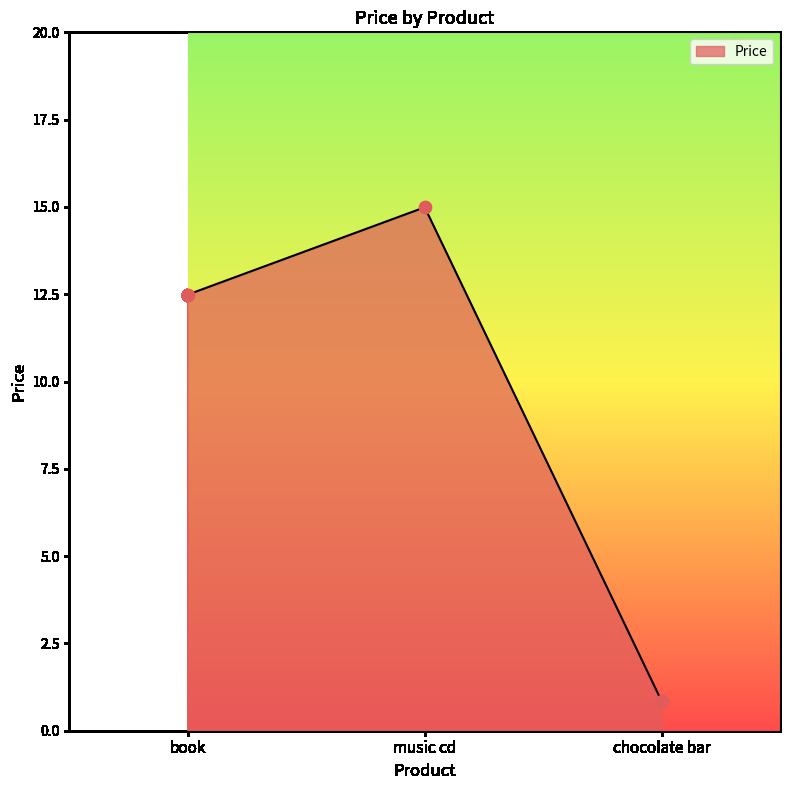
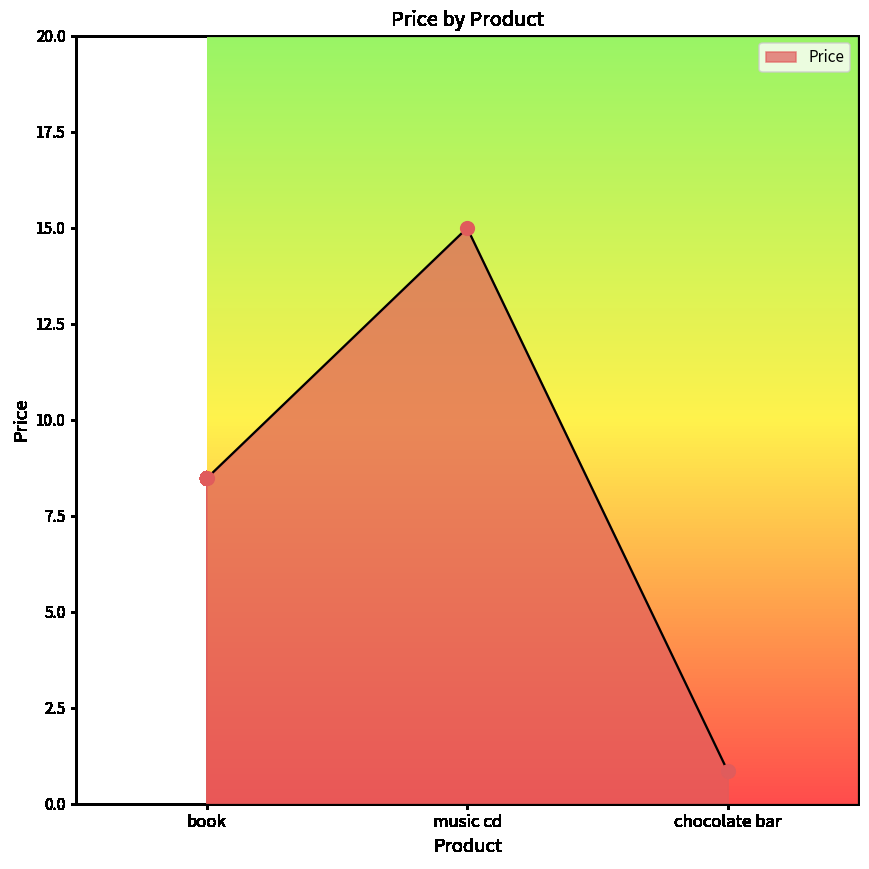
book: 12.5 -> 8.5
